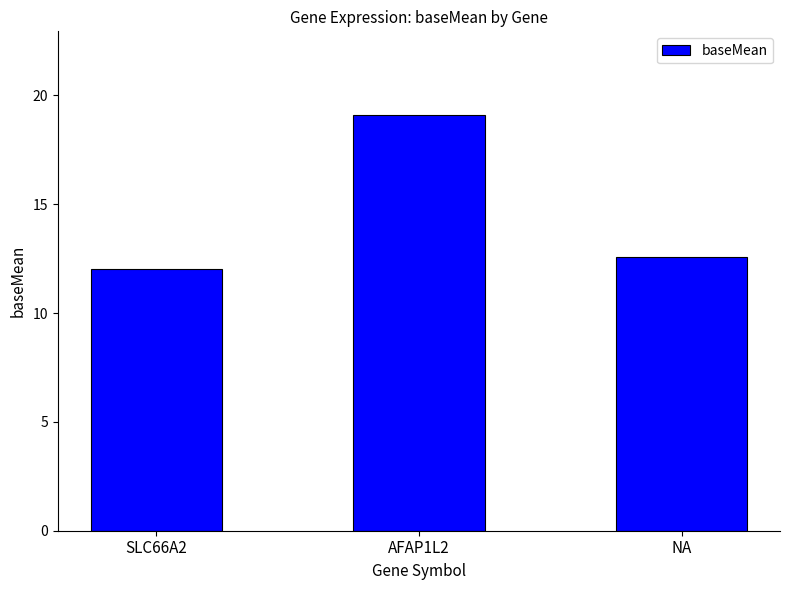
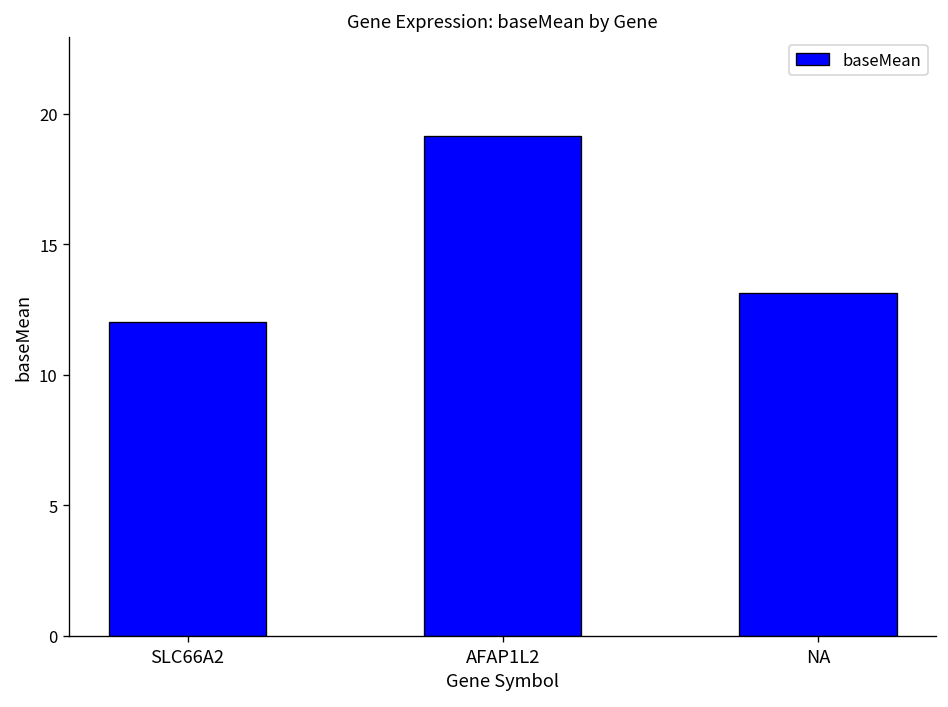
NA: 12.6 -> 13.1
